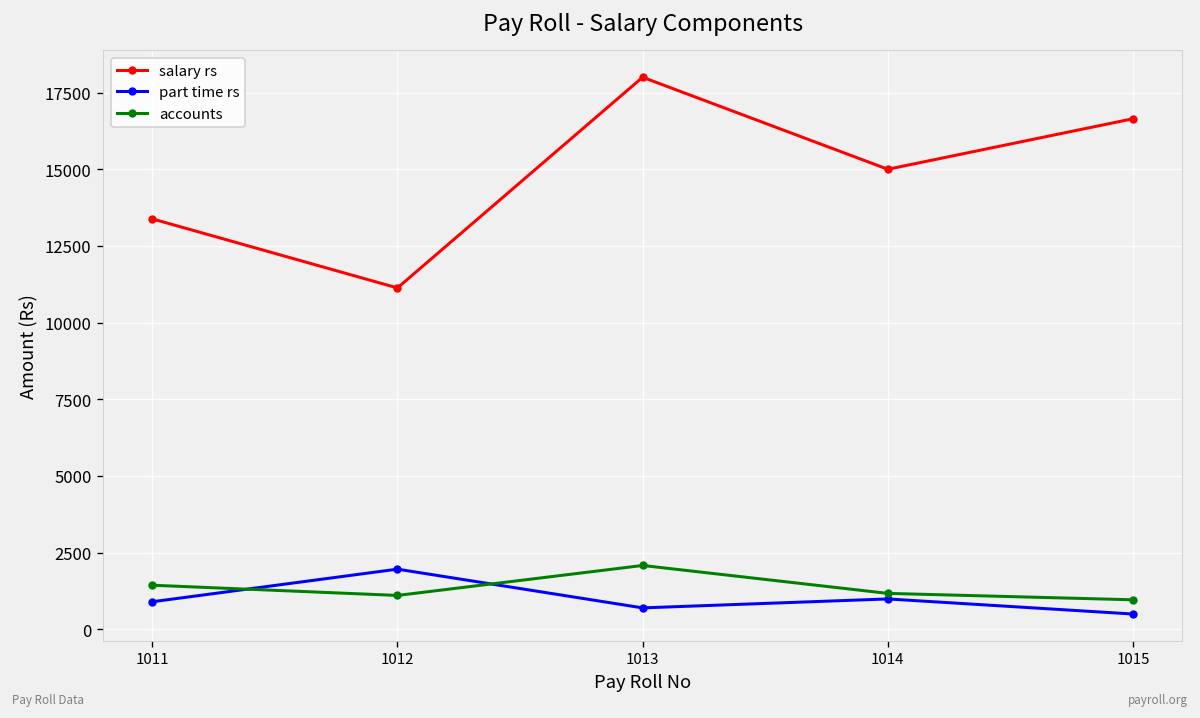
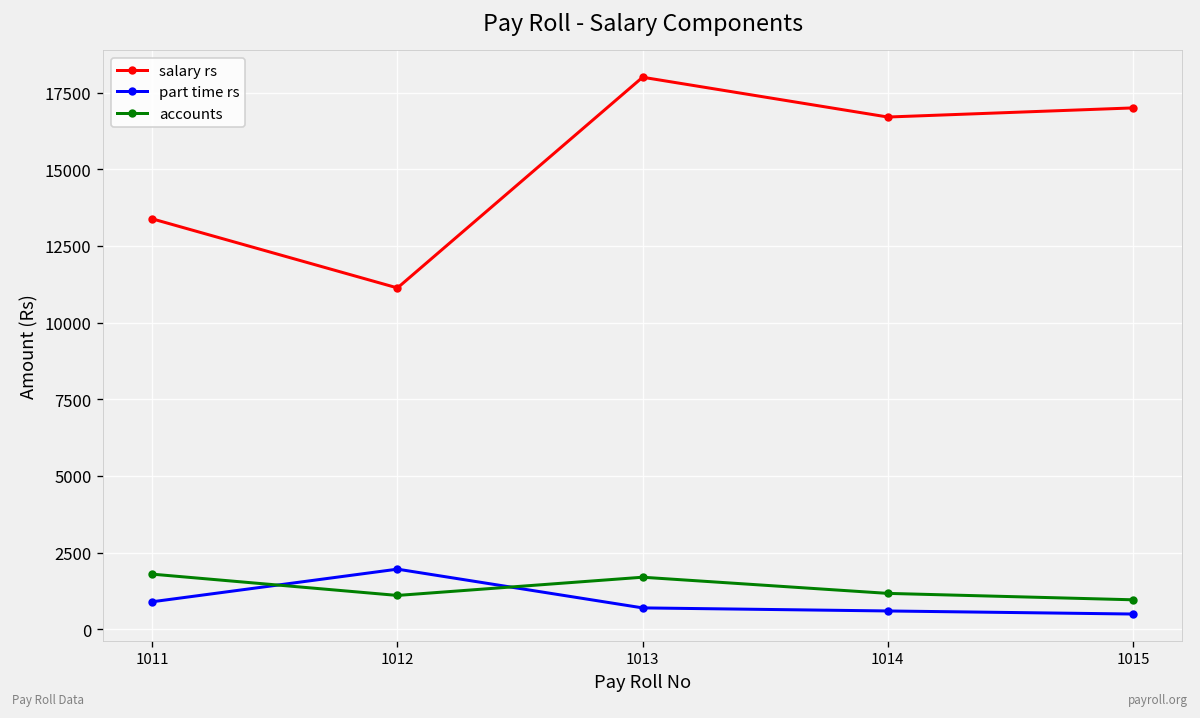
accounts, 1011: 1400 -> 1800
accounts, 1013: 2100 -> 1700
salary rs, 1014: 15000 -> 16700
part time rs, 1014: 1000 -> 600
salary rs, 1015: 16600 -> 17000
